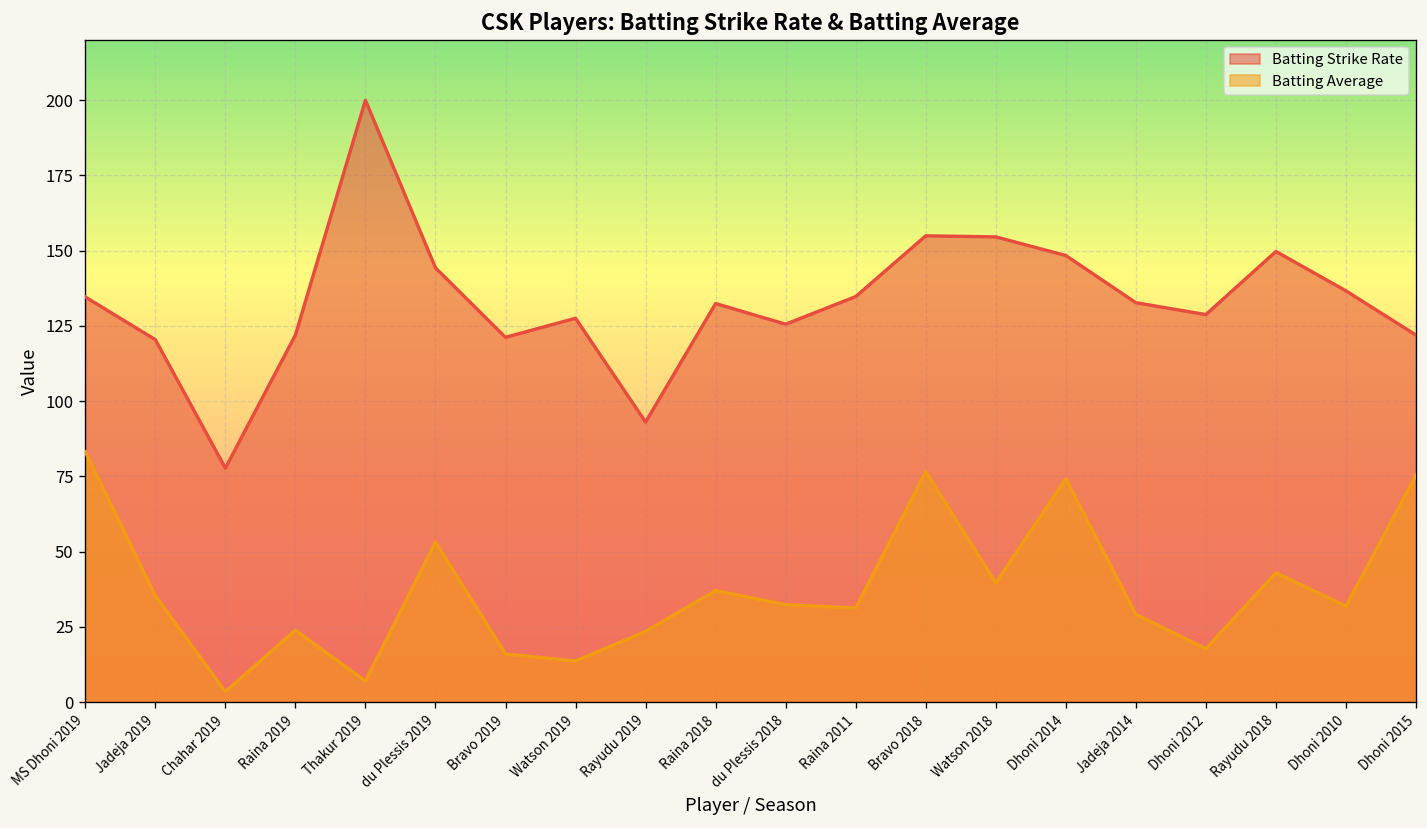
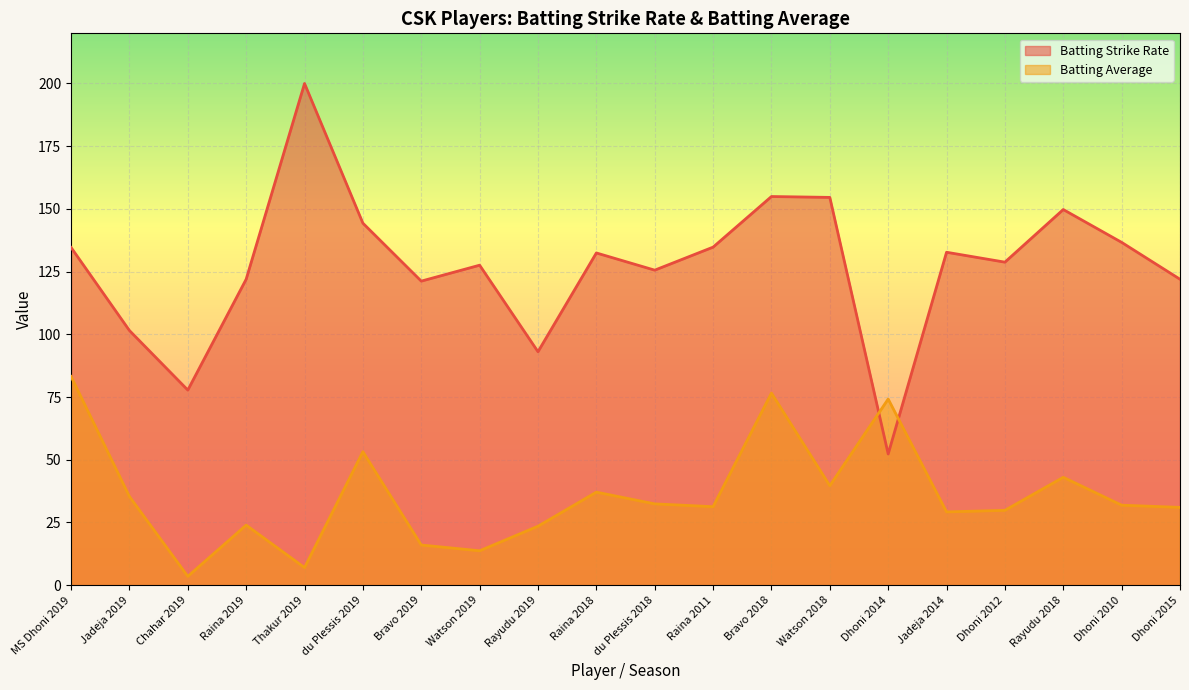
Batting Strike Rate, Jadeja 2019: 120 -> 102
Batting Strike Rate, Dhoni 2014: 148 -> 52
Batting Average, Dhoni 2012: 18 -> 30
Batting Average, Dhoni 2015: 75 -> 31
